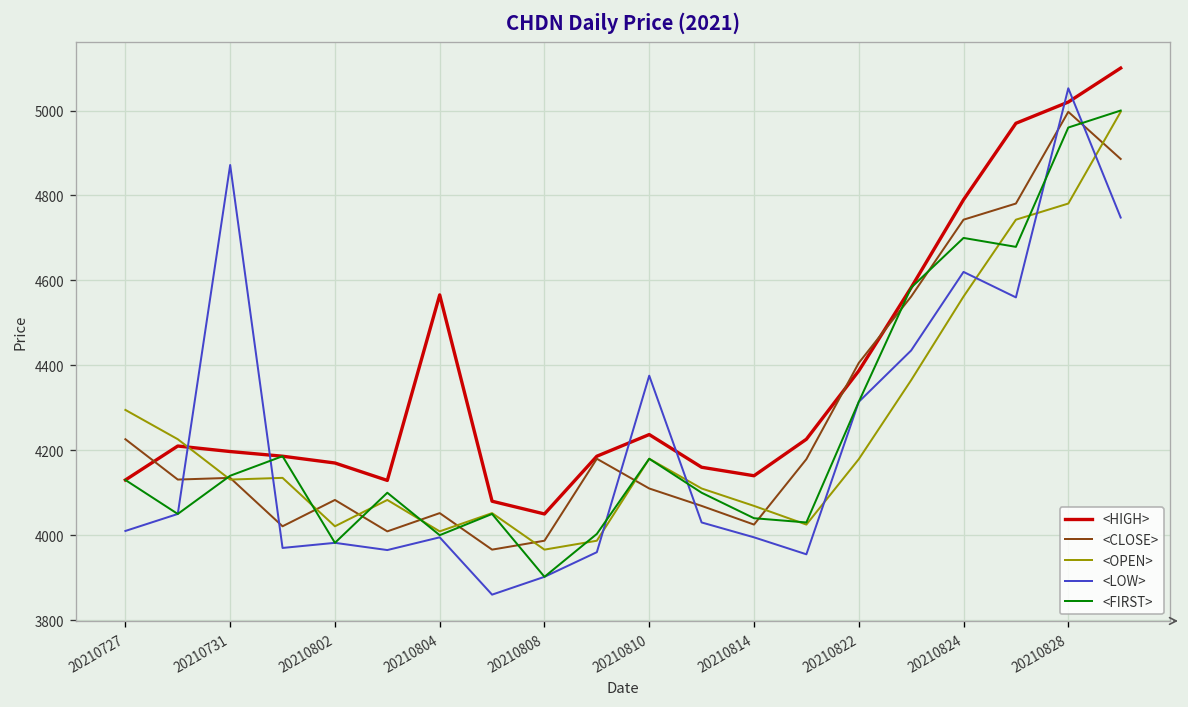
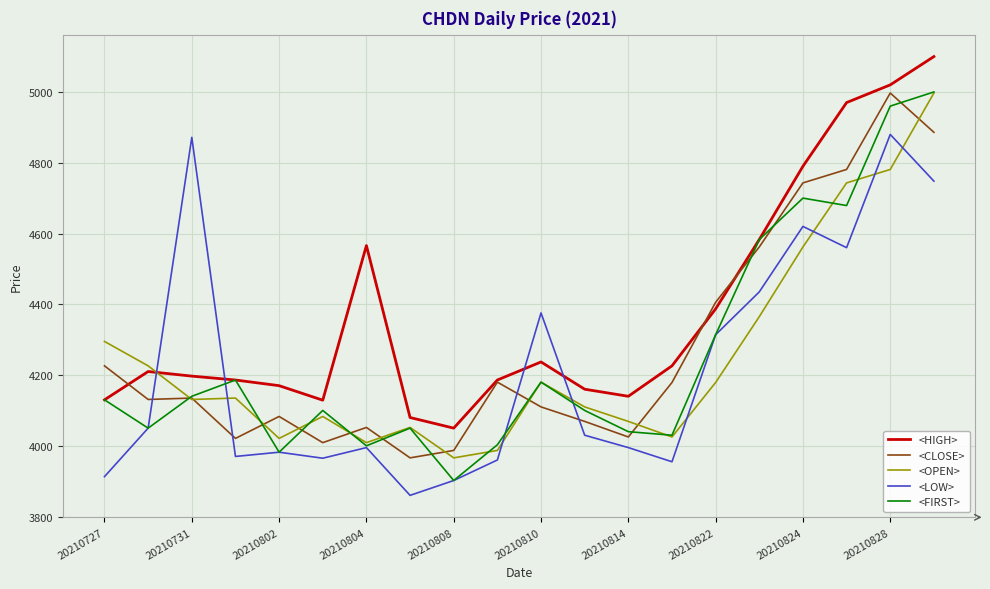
<LOW>, 20210727: 4010 -> 3910
<LOW>, 20210828: 5050 -> 4880
